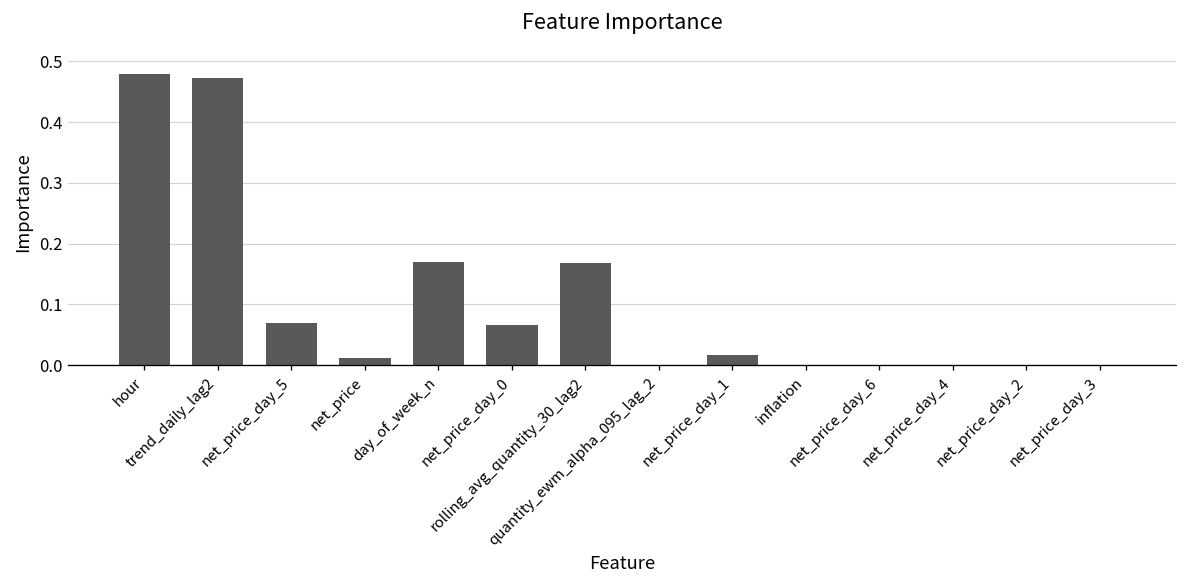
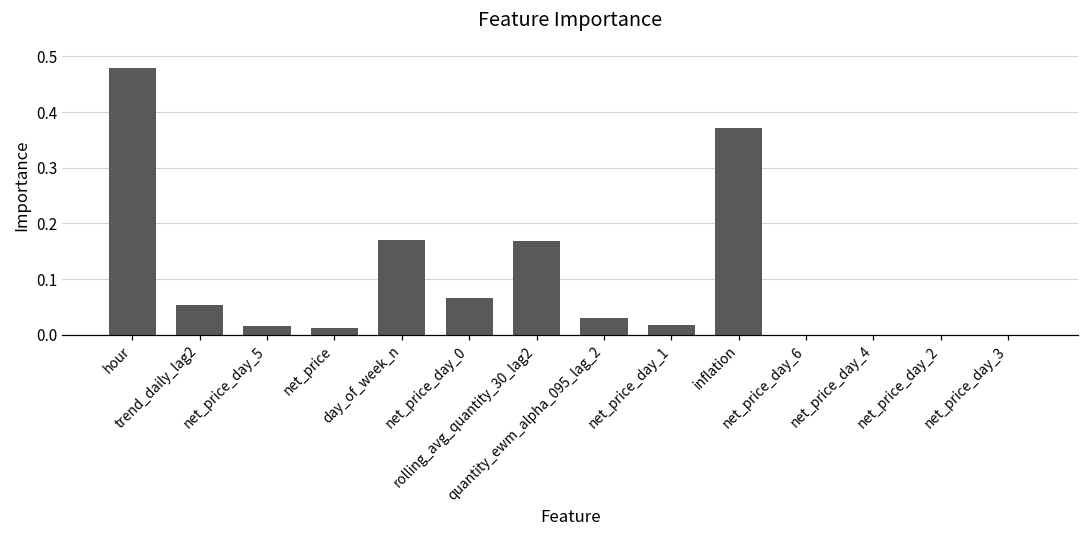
trend_daily_lag2: 0.47 -> 0.05
net_price_day_5: 0.07 -> 0.01
quantity_ewm_alpha_095_lag_2: 0.00 -> 0.03
inflation: 0.00 -> 0.37
